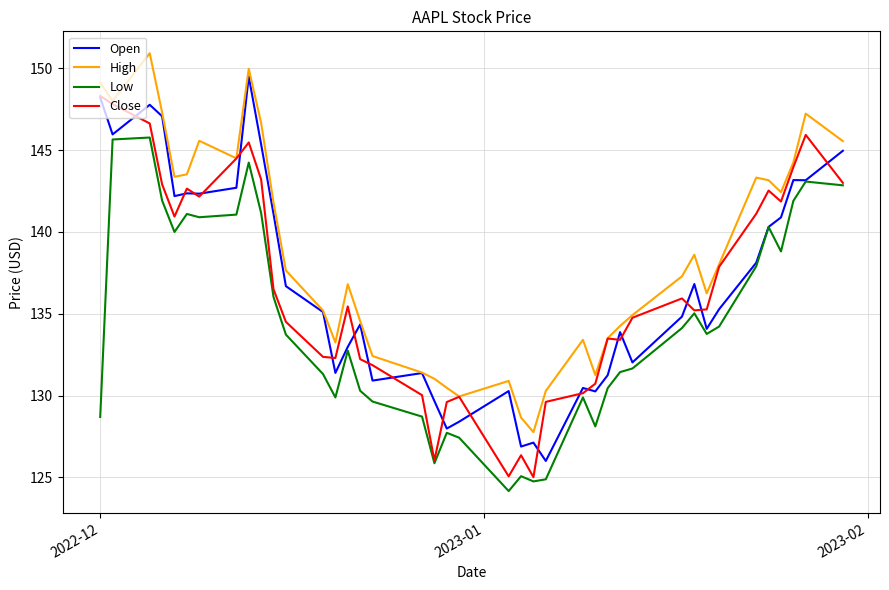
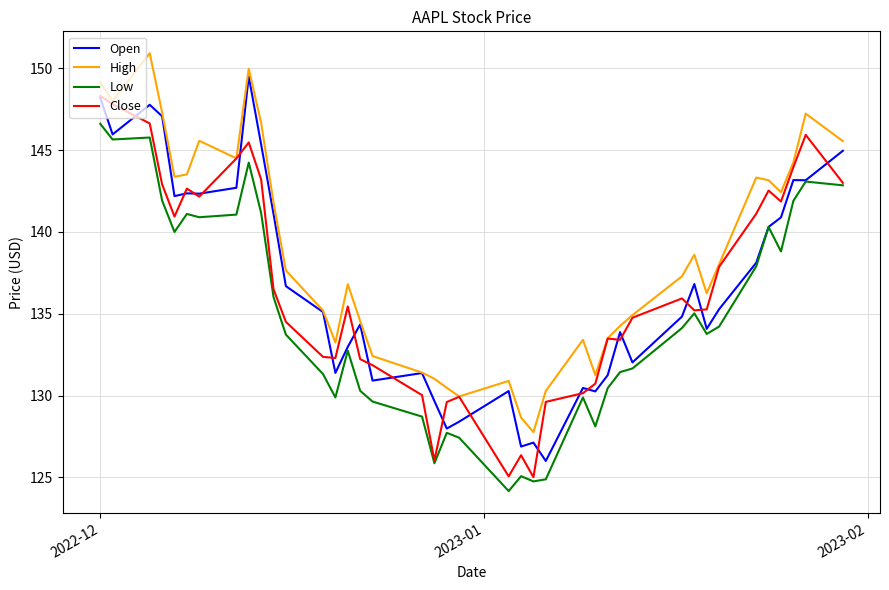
Low, 2022-12: 128.7 -> 146.6
